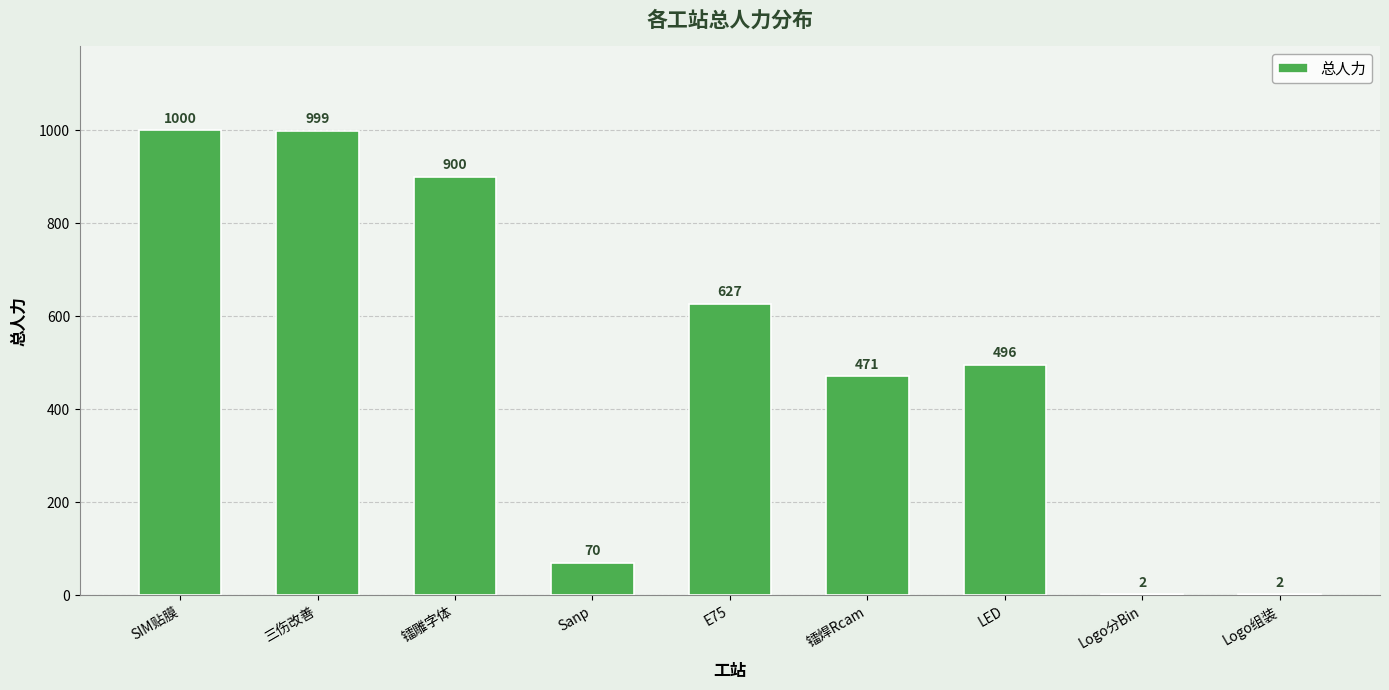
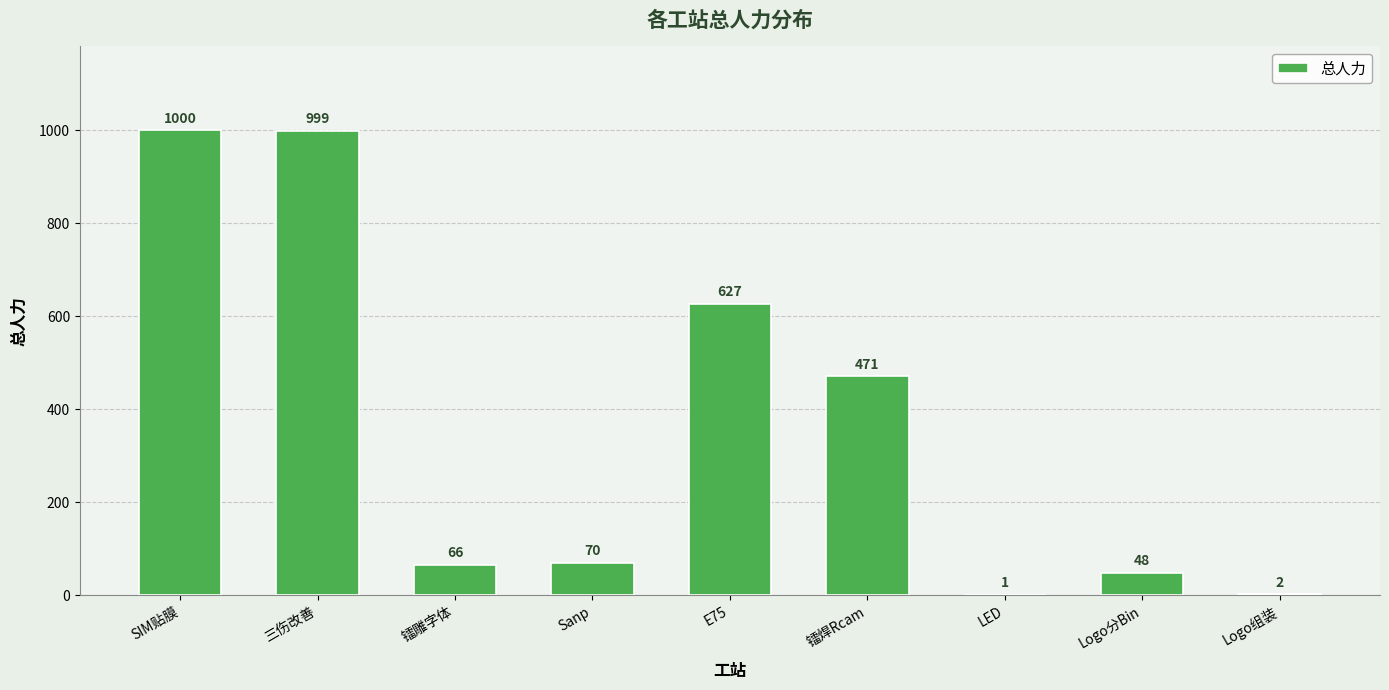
镭雕字体: 900 -> 66
LED: 496 -> 1
Logo分Bin: 2 -> 48
